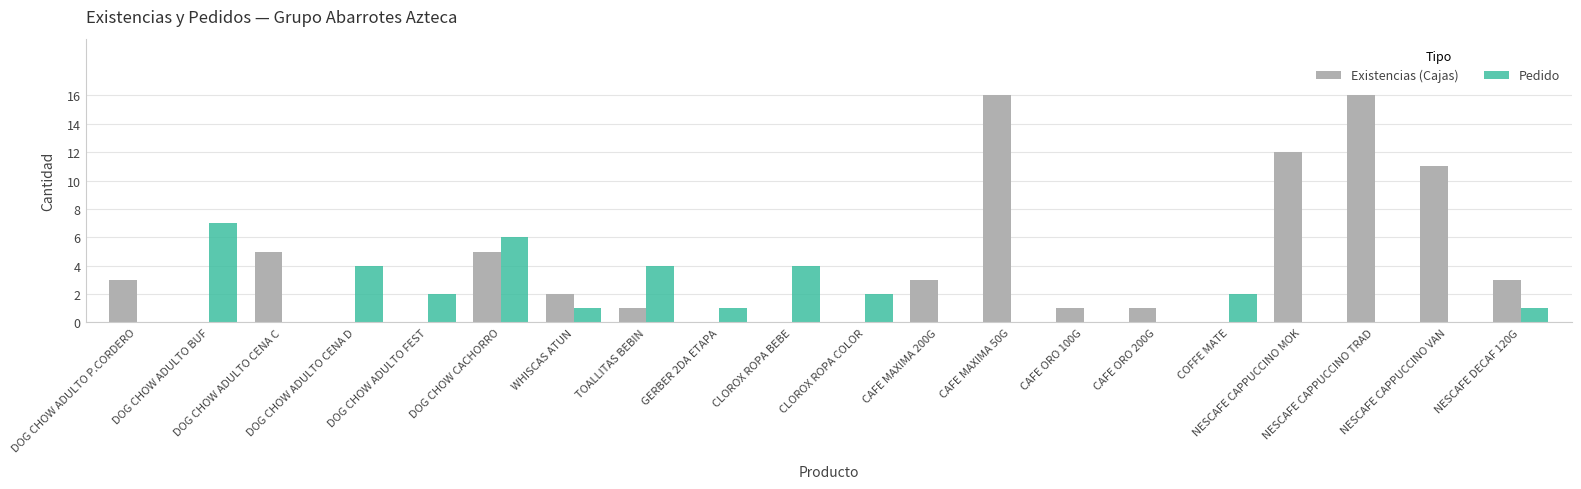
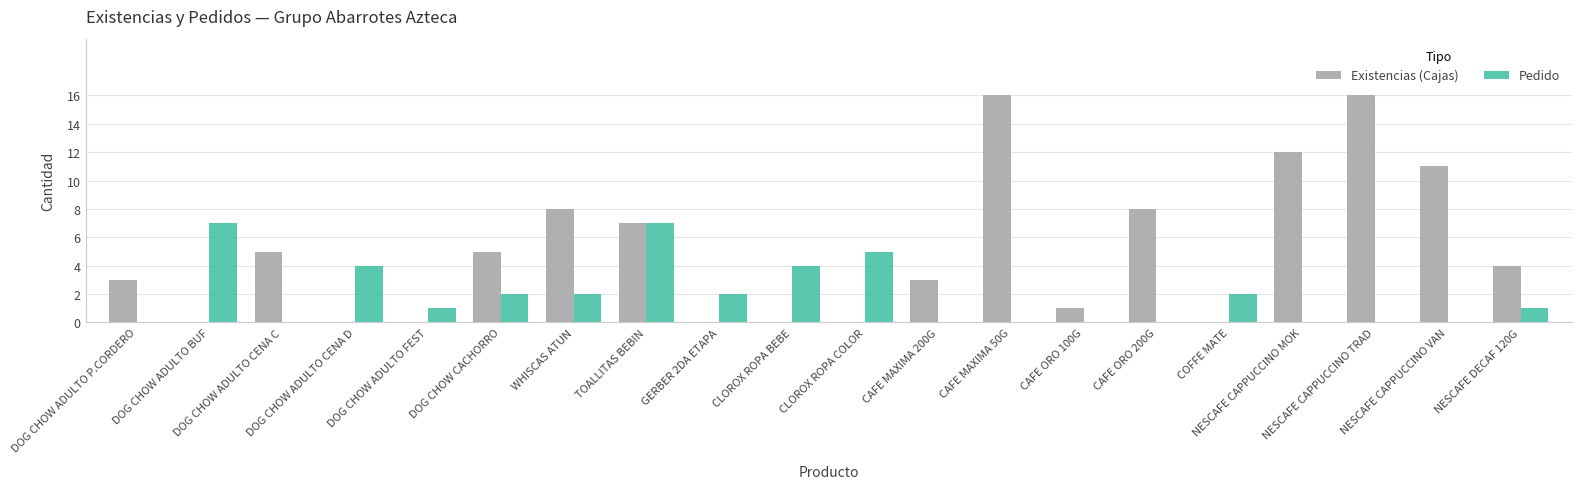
Pedido, DOG CHOW ADULTO FEST: 2 -> 1
Pedido, DOG CHOW CACHORRO: 6 -> 2
Existencias (Cajas), WHISCAS ATUN: 2 -> 8
Pedido, WHISCAS ATUN: 1 -> 2
Existencias (Cajas), TOALLITAS BEBIN: 1 -> 7
Pedido, TOALLITAS BEBIN: 4 -> 7
Pedido, GERBER 2DA ETAPA: 1 -> 2
Pedido, CLOROX ROPA COLOR: 2 -> 5
Existencias (Cajas), CAFE ORO 200G: 1 -> 8
Existencias (Cajas), NESCAFE DECAF 120G: 3 -> 4
